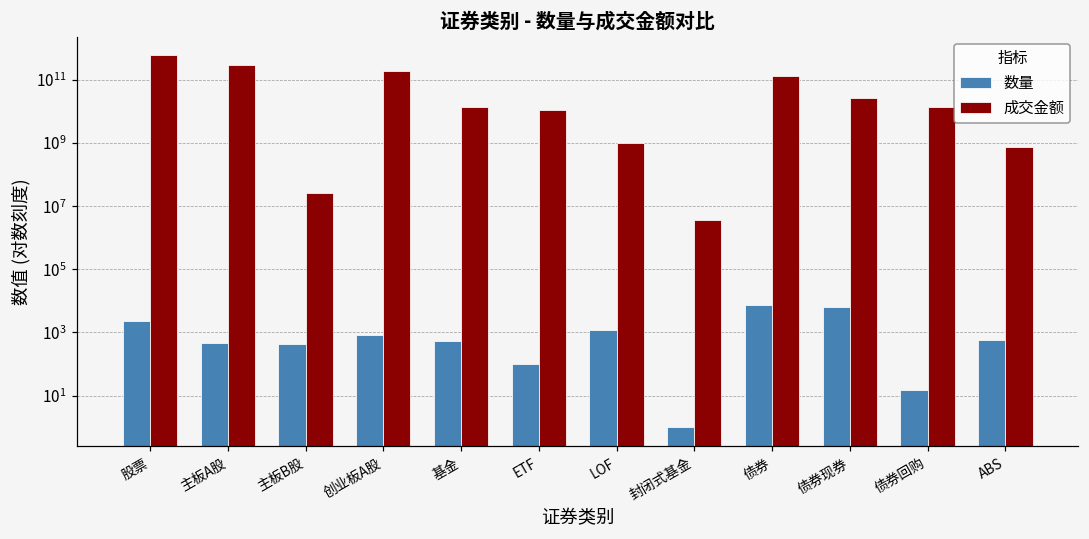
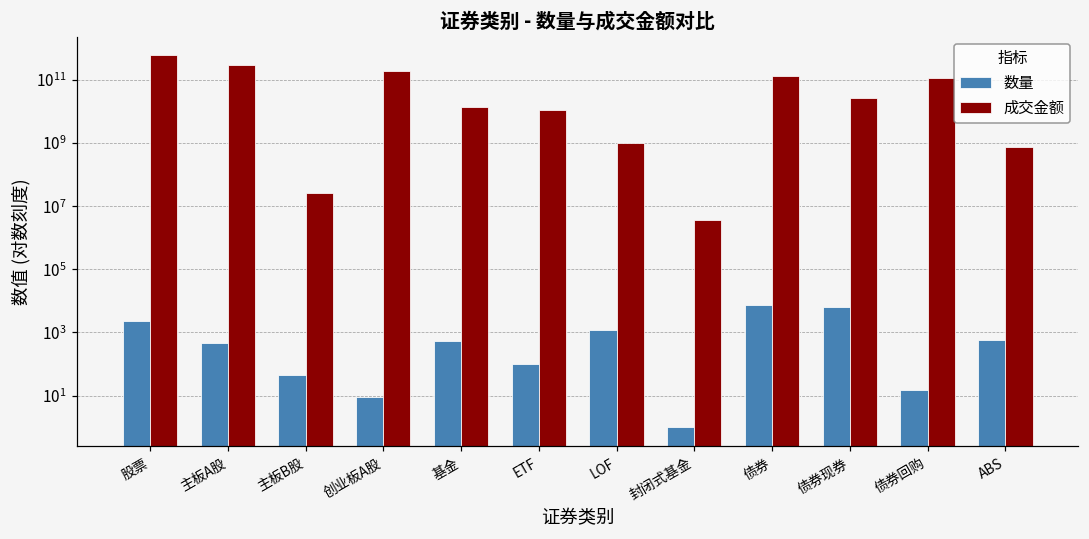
数量, 主板B股: 400 -> 50
数量, 创业板A股: 800 -> 9
成交金额, 债券回购: 10000000000 -> 110000000000
